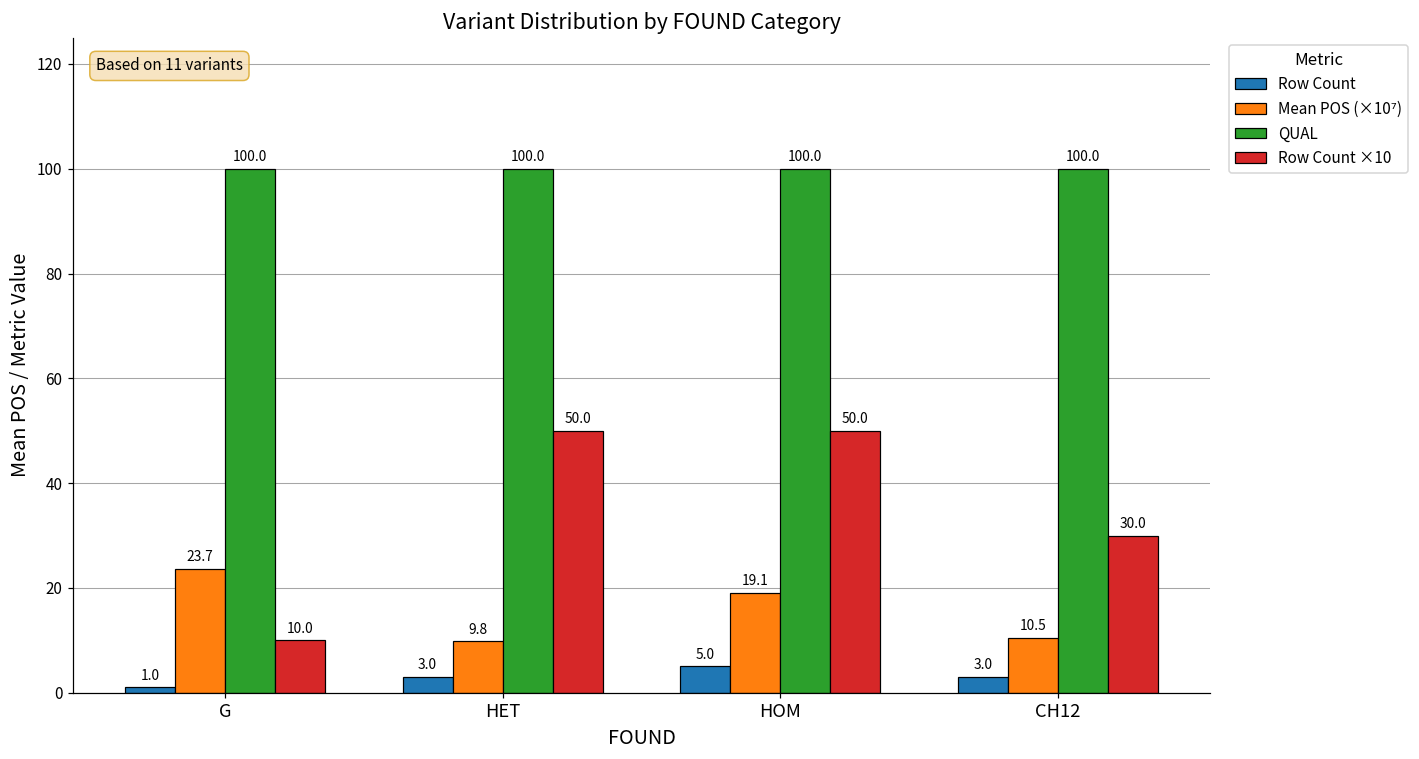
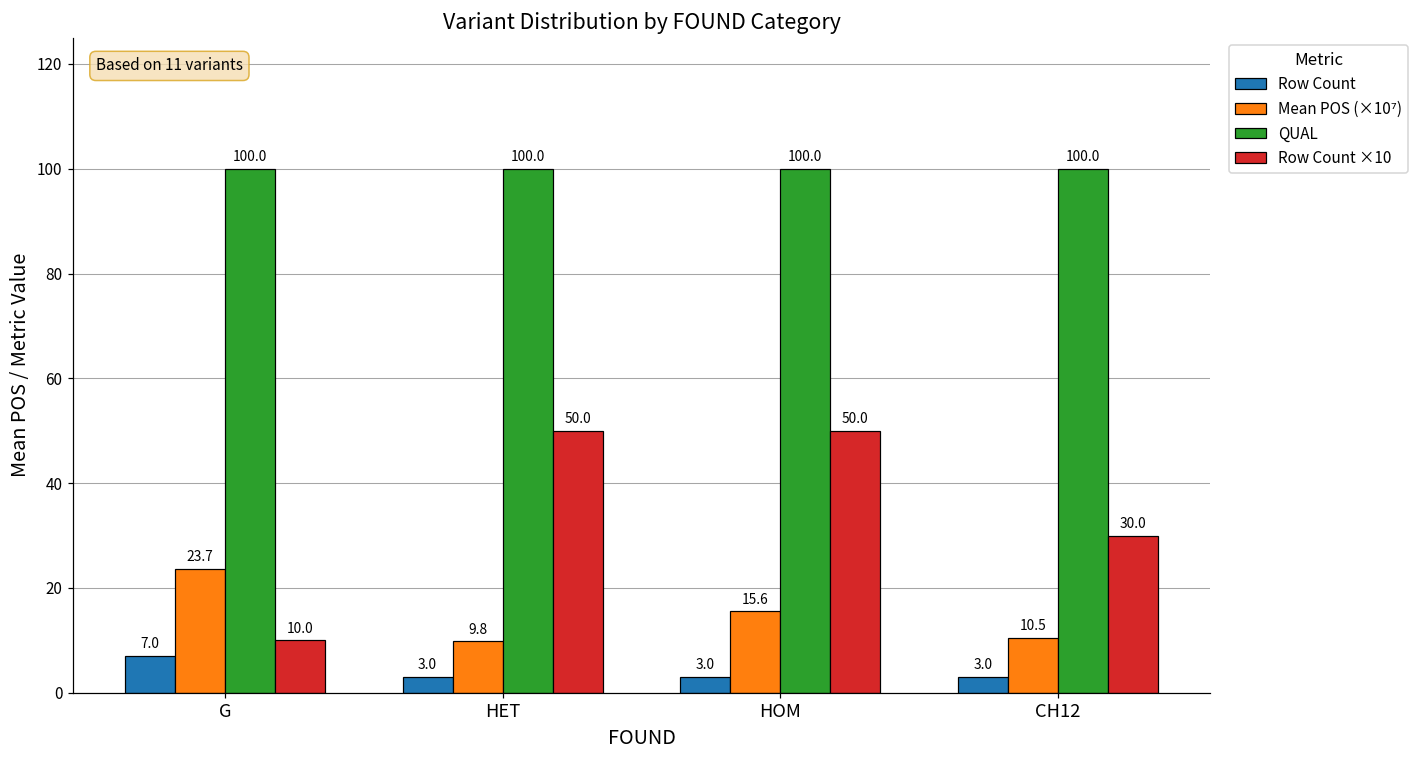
Row Count, G: 1.0 -> 7.0
Row Count, HOM: 5.0 -> 3.0
Mean POS (×10⁷), HOM: 19.1 -> 15.6
